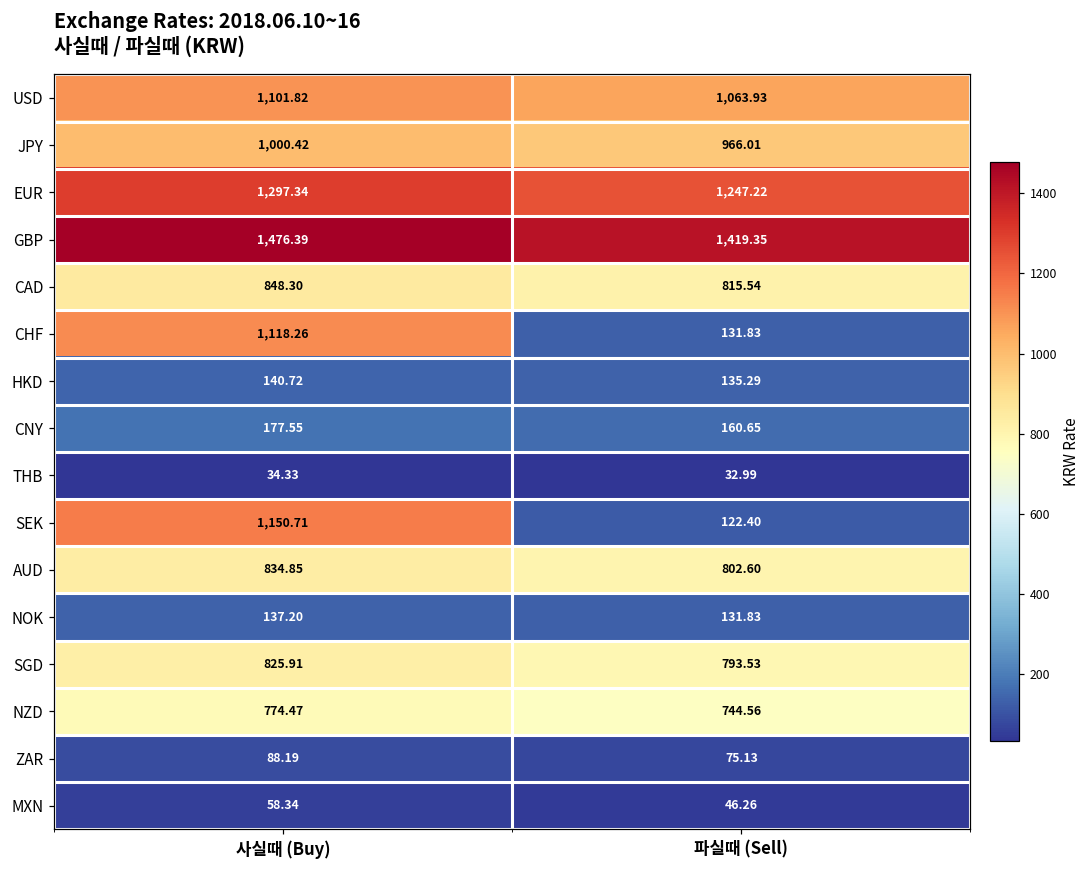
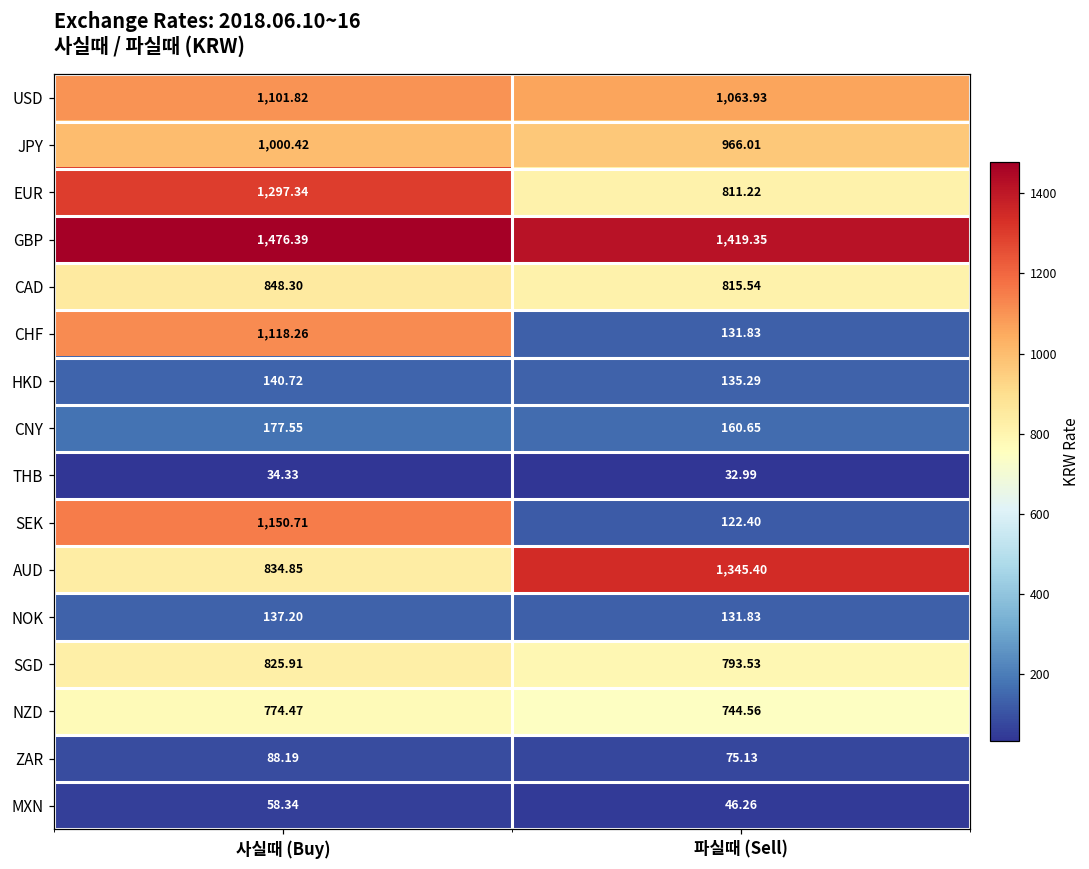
EUR, 파실때 (Sell): 1,247.22 -> 811.22
AUD, 파실때 (Sell): 802.60 -> 1,345.40
